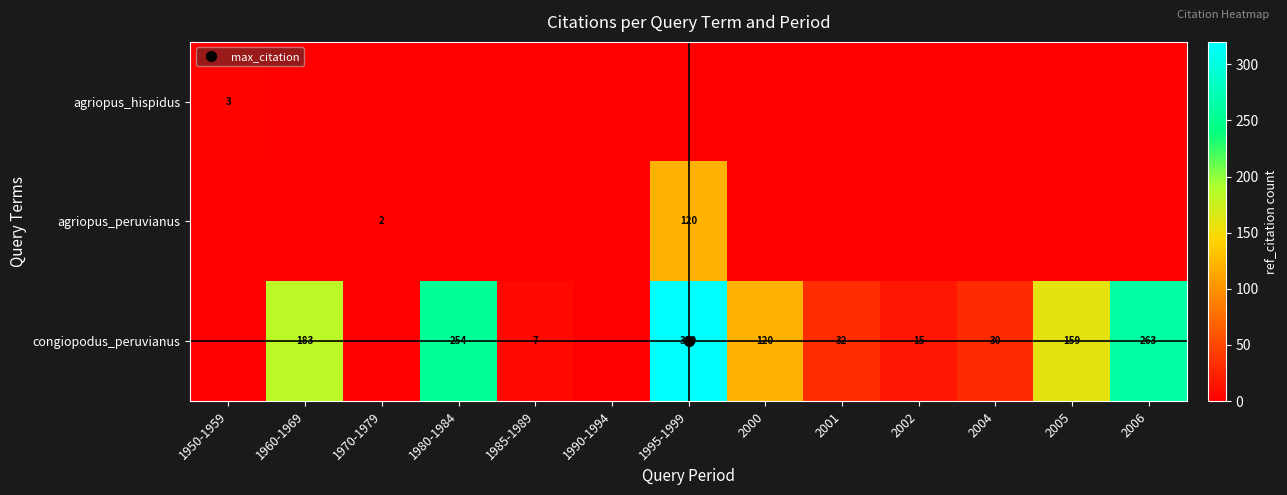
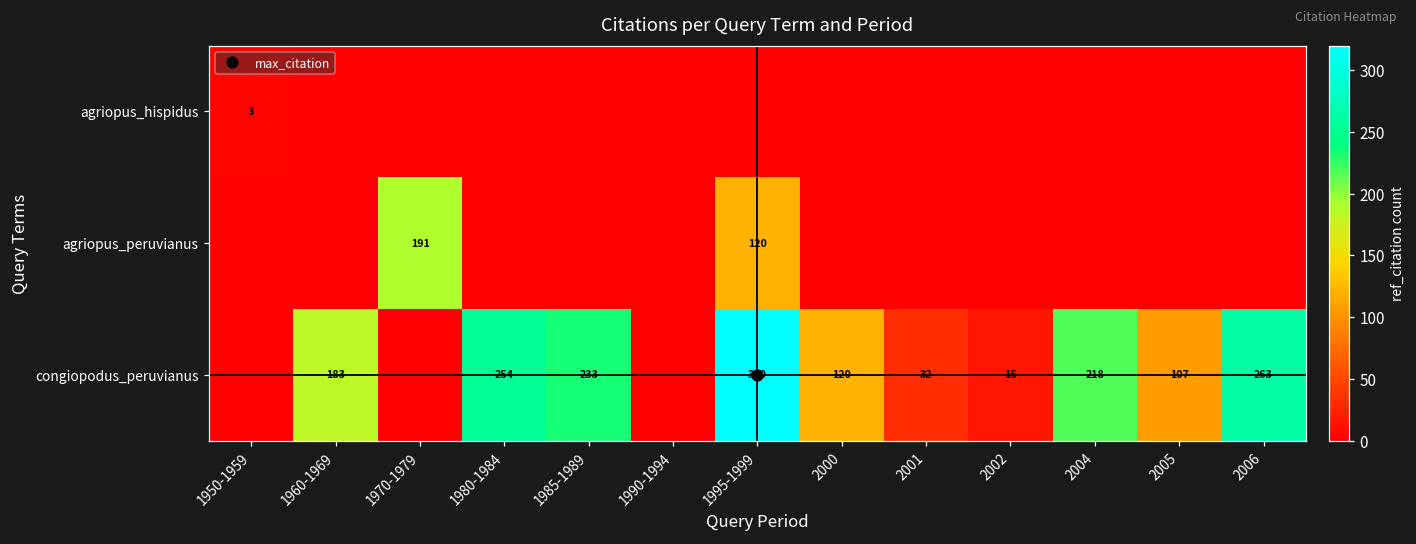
agriopus_peruvianus, 1970-1979: 2 -> 191
congiopodus_peruvianus, 1985-1989: 7 -> 233
congiopodus_peruvianus, 2004: 30 -> 218
congiopodus_peruvianus, 2005: 159 -> 107
